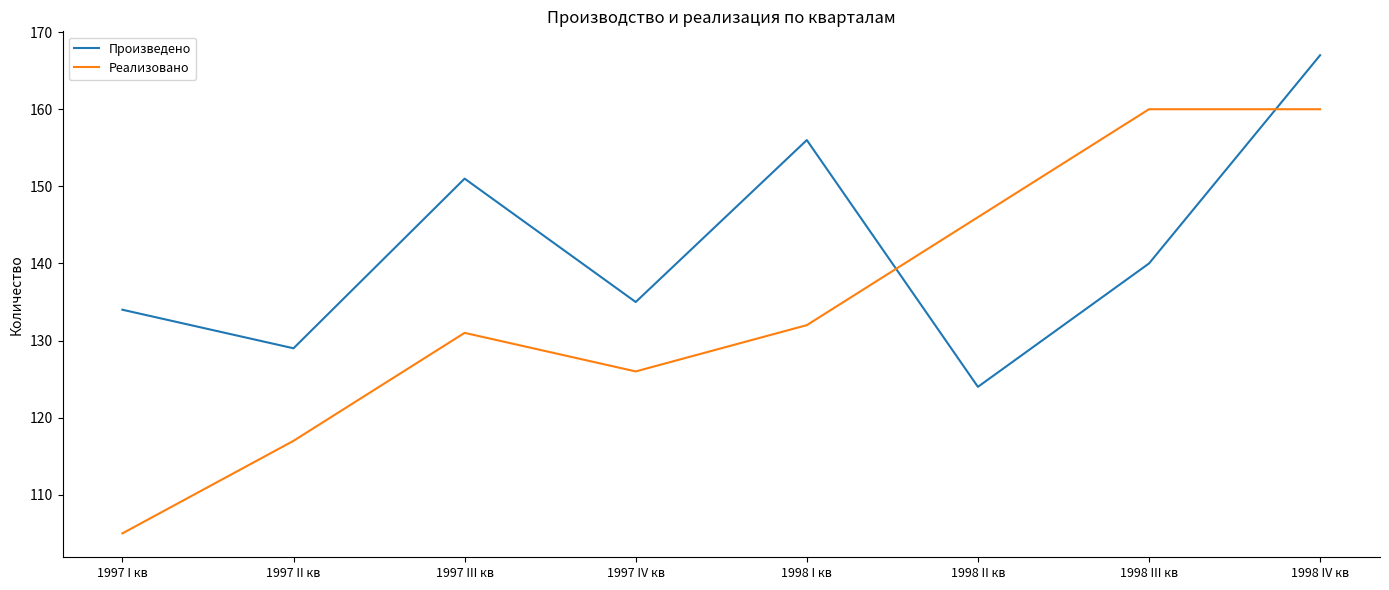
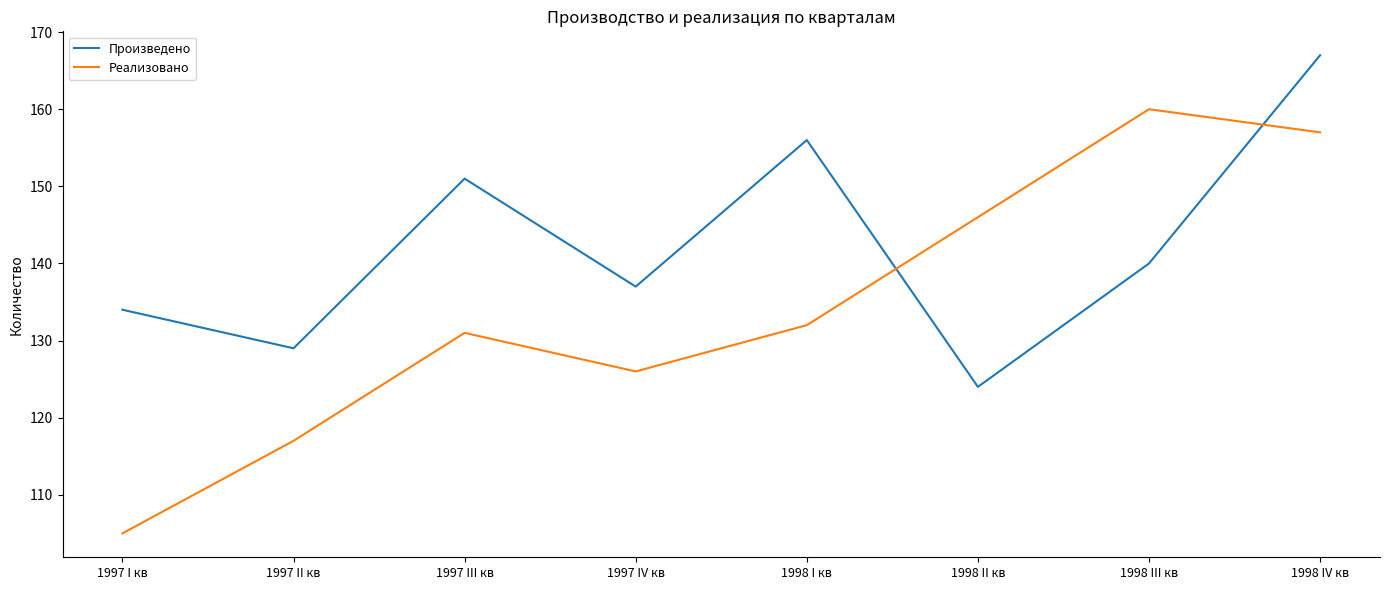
Произведено, 1997 IV кв: 135 -> 137
Реализовано, 1998 IV кв: 160 -> 157
